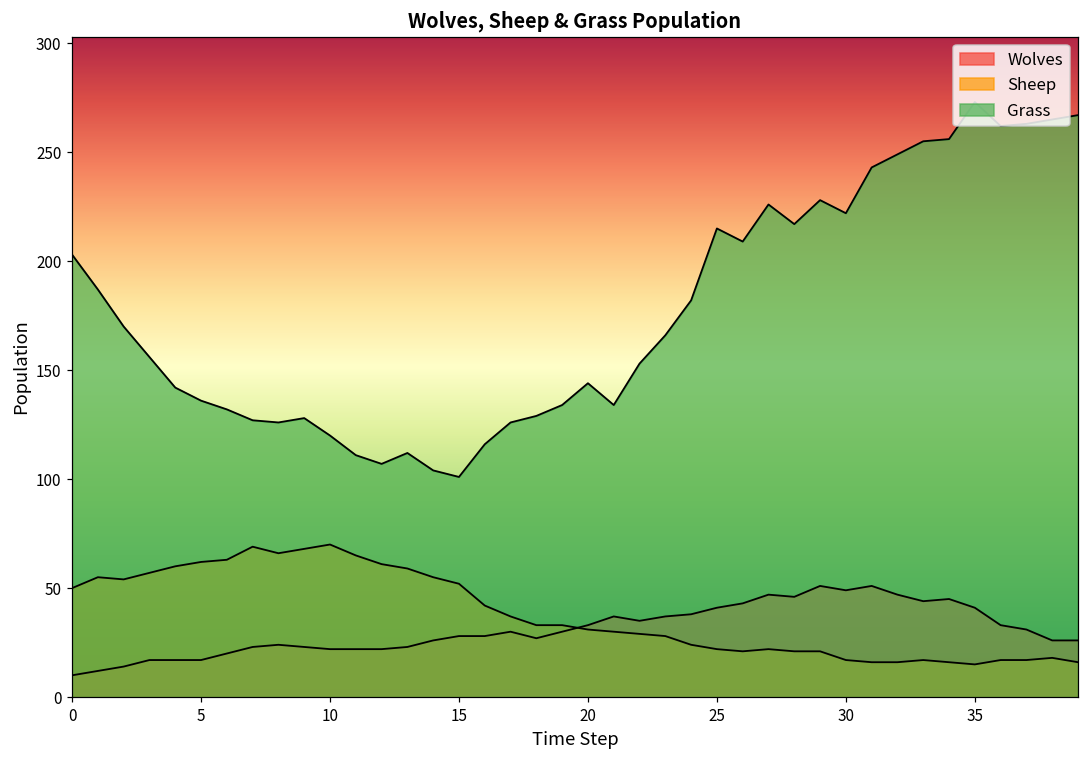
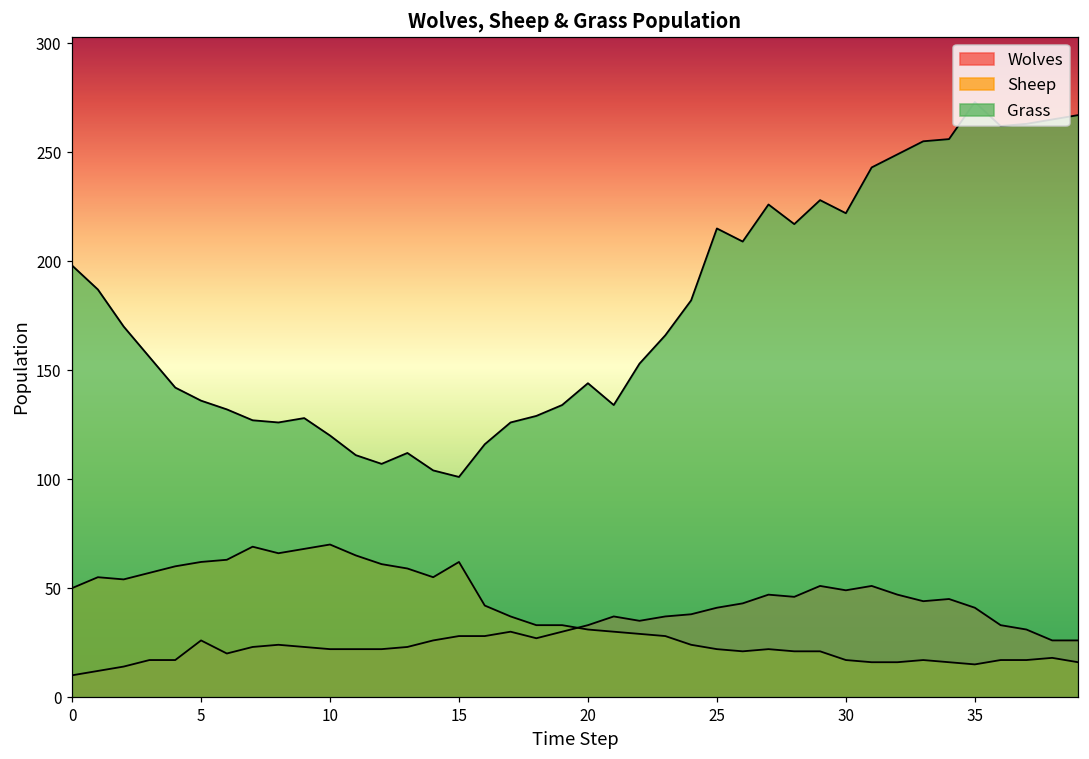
Grass, 0: 203 -> 198
Wolves, 5: 17 -> 26
Sheep, 15: 52 -> 62
